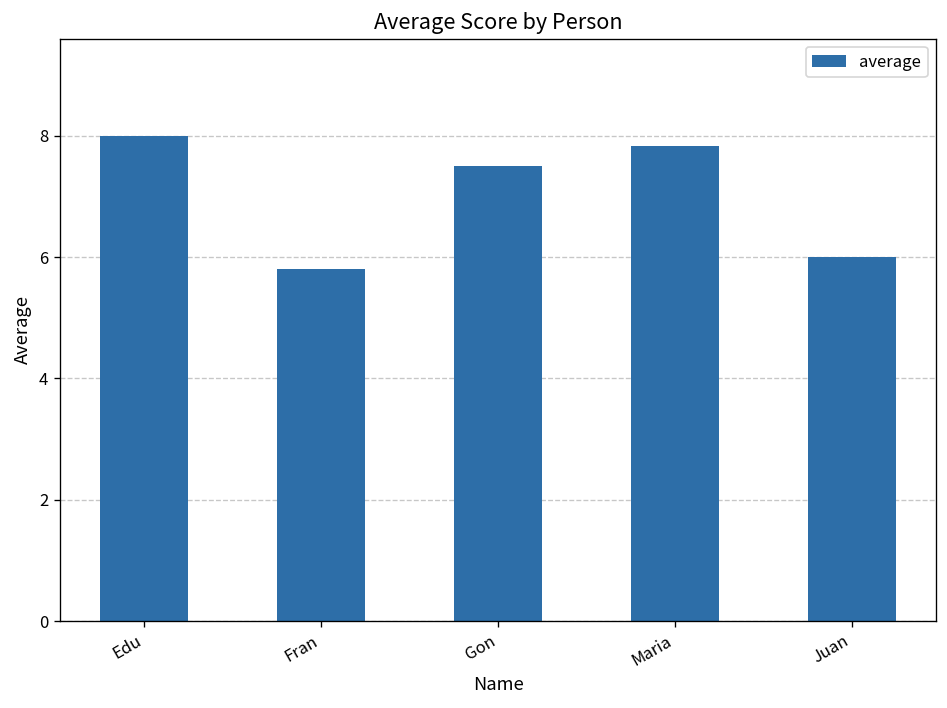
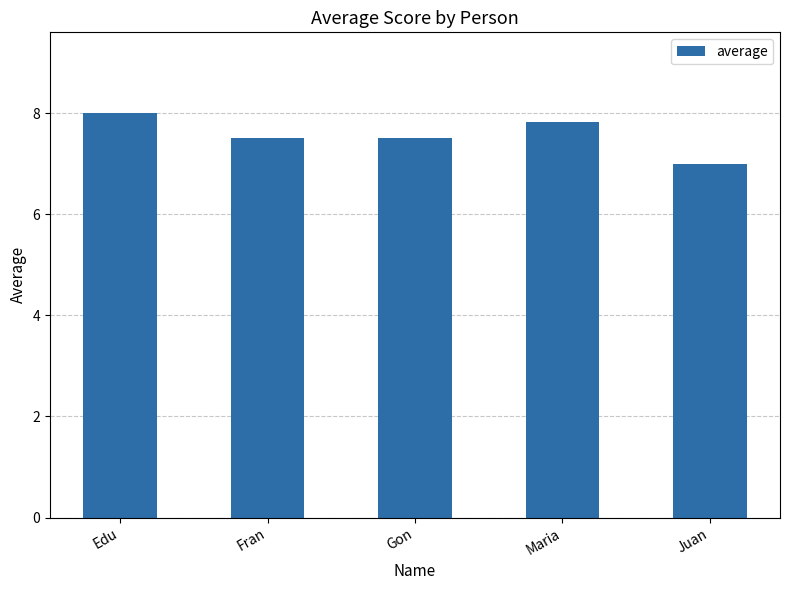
Fran: 5.8 -> 7.5
Juan: 6 -> 7
